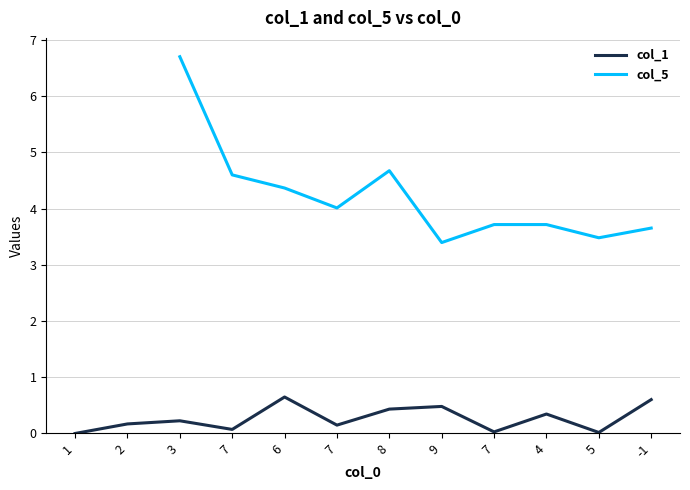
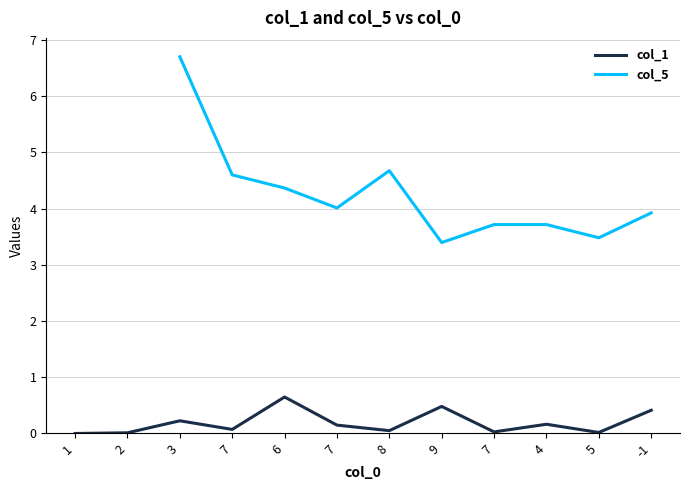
col_1, 2: 0.2 -> 0.0
col_1, 8: 0.4 -> 0.1
col_1, 4: 0.3 -> 0.2
col_1, -1: 0.6 -> 0.4
col_5, -1: 3.7 -> 3.9
